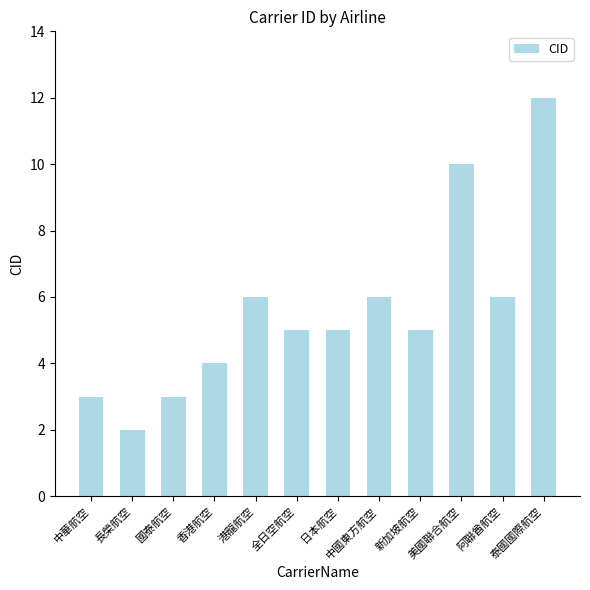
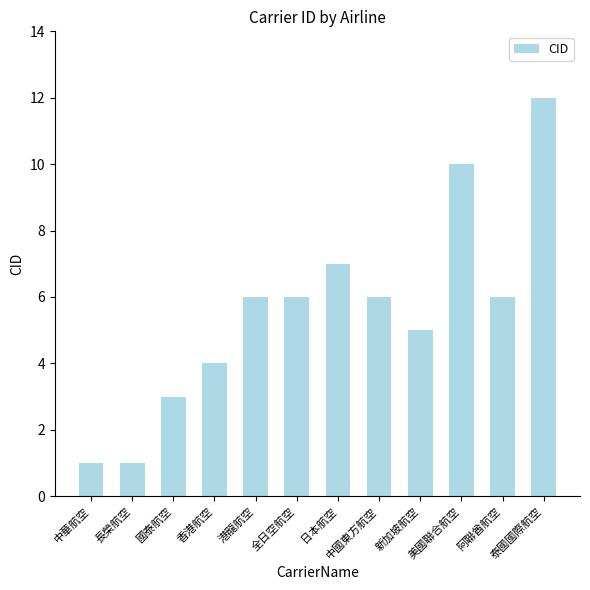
中華航空: 3 -> 1
長榮航空: 2 -> 1
全日空航空: 5 -> 6
日本航空: 5 -> 7
